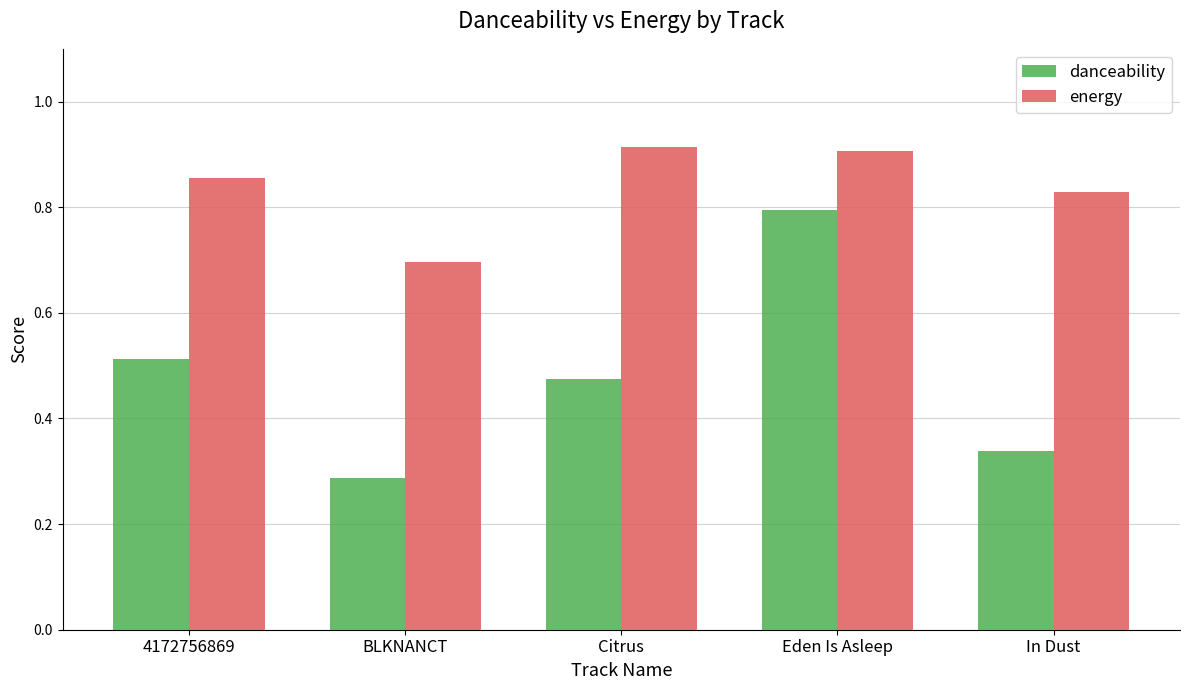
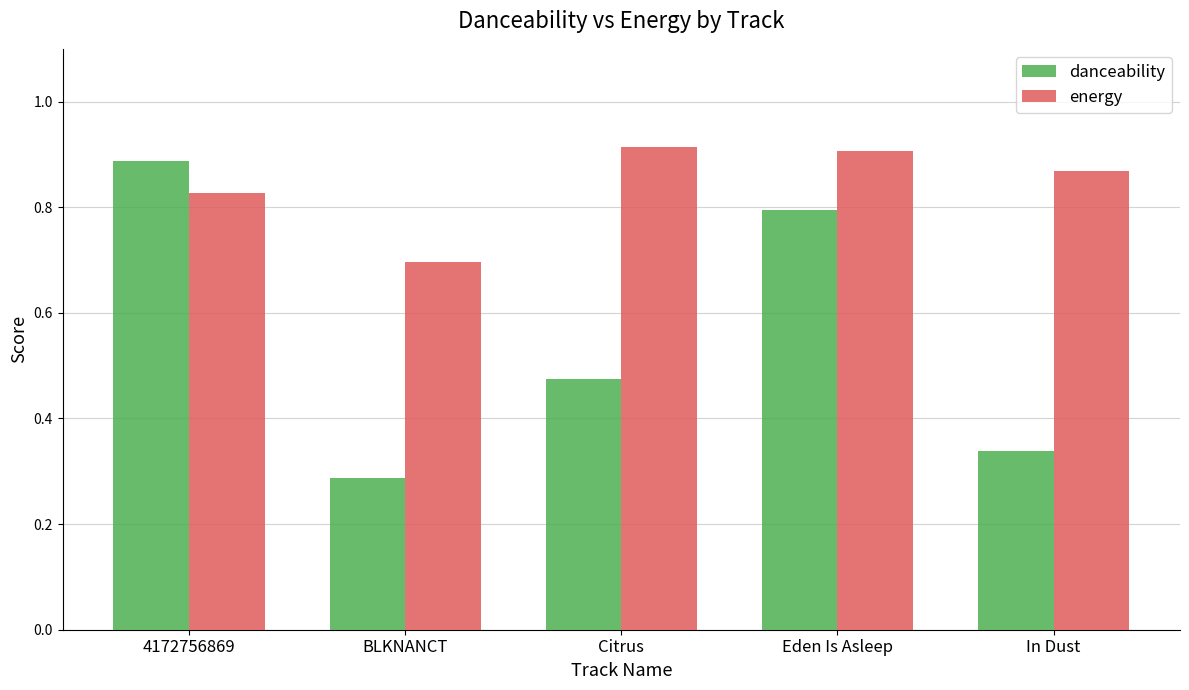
danceability, 4172756869: 0.51 -> 0.89
energy, 4172756869: 0.86 -> 0.83
energy, In Dust: 0.83 -> 0.87
